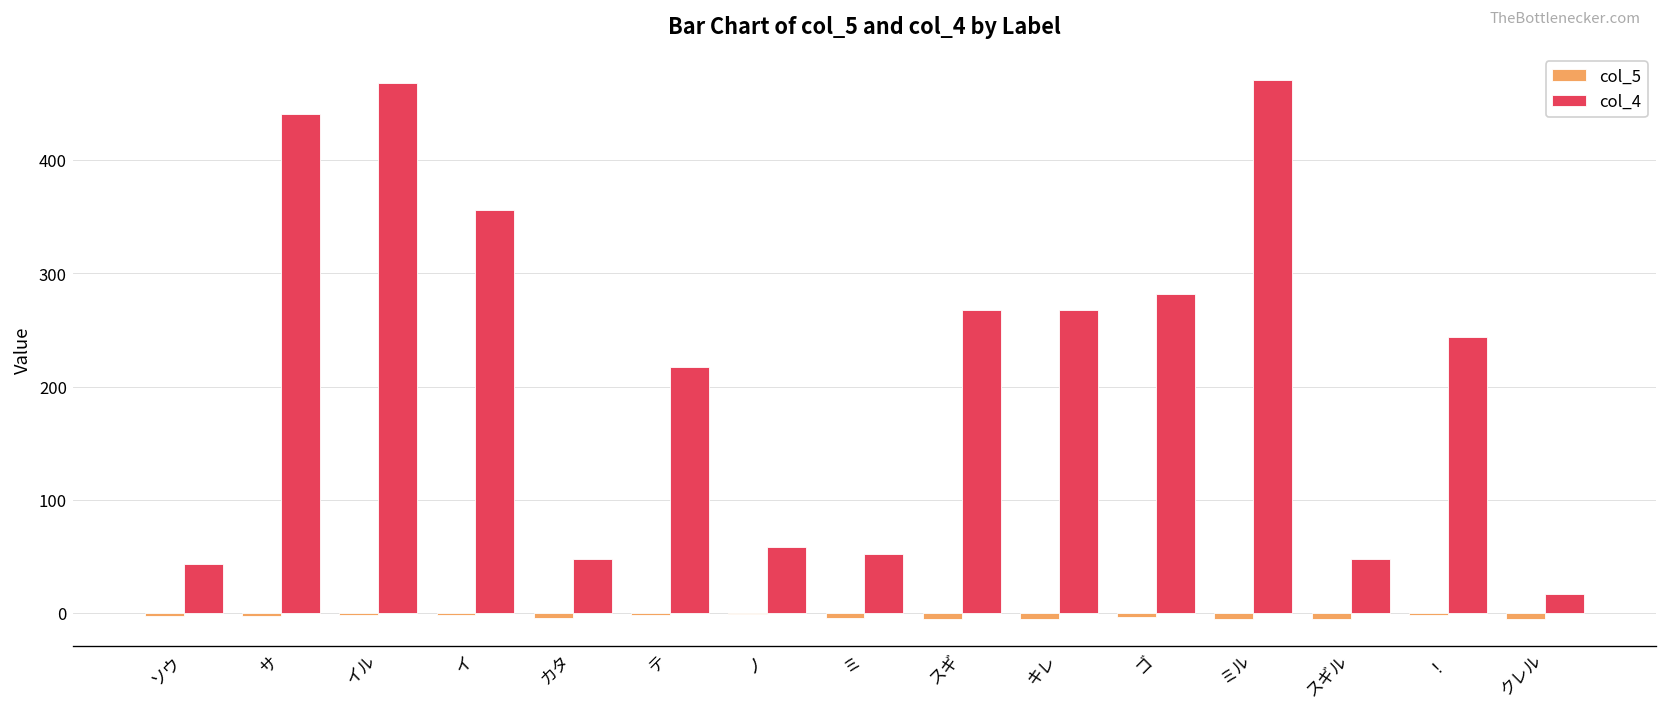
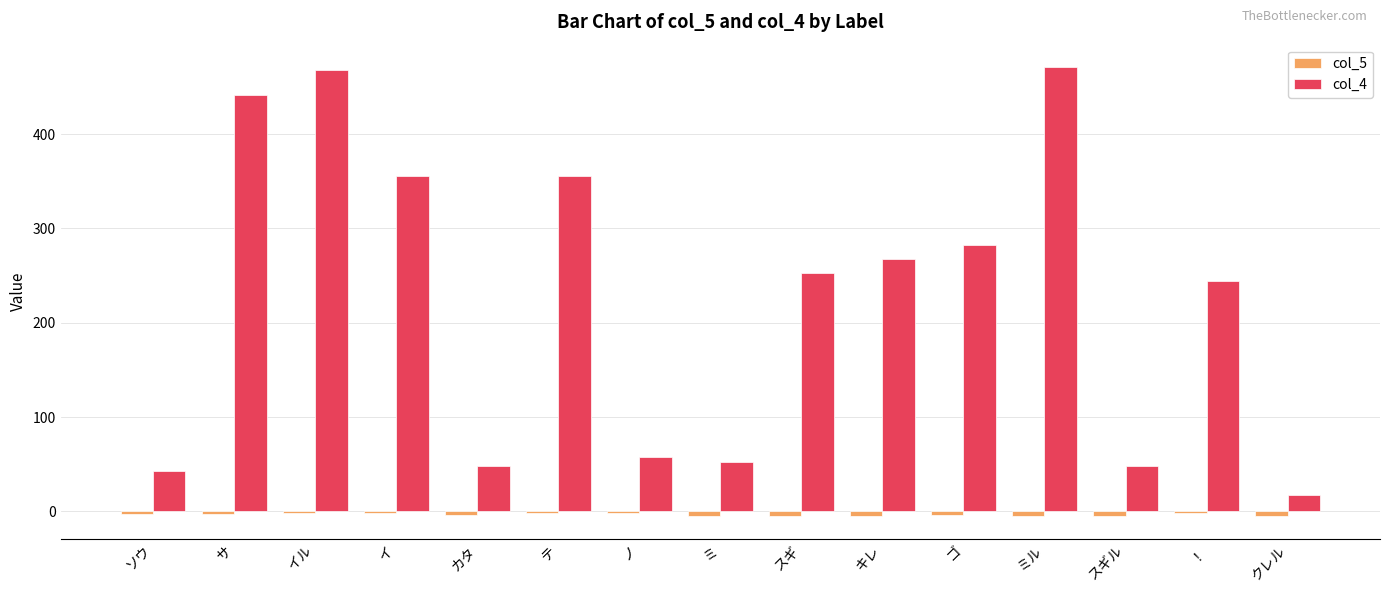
col_4, テ: 220 -> 360
col_4, スギ: 270 -> 250
